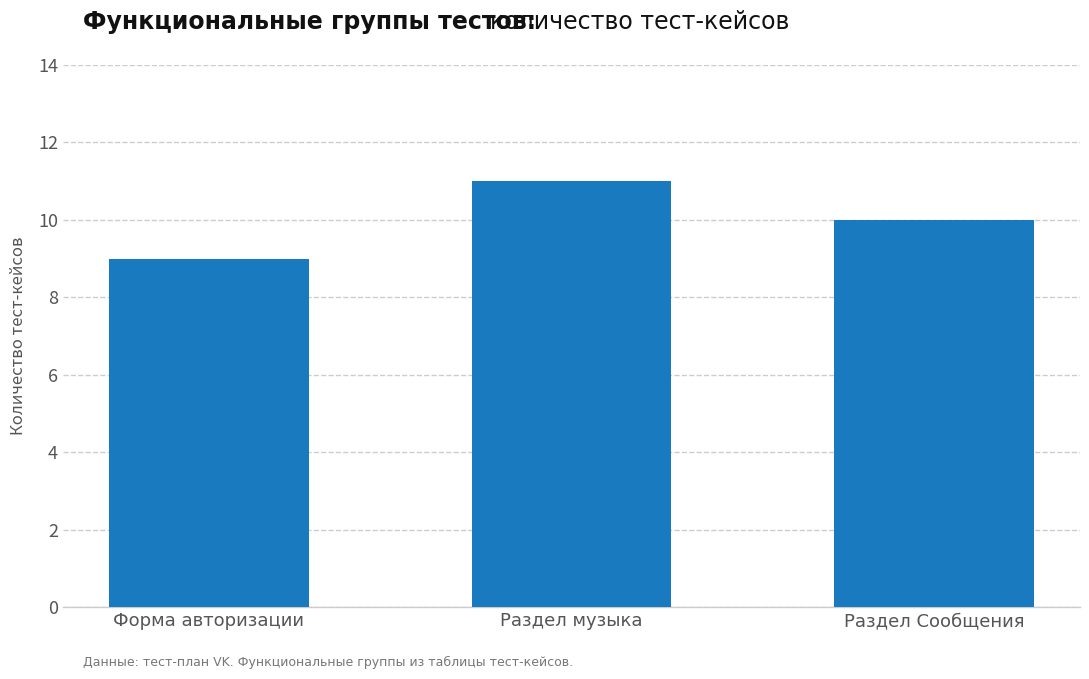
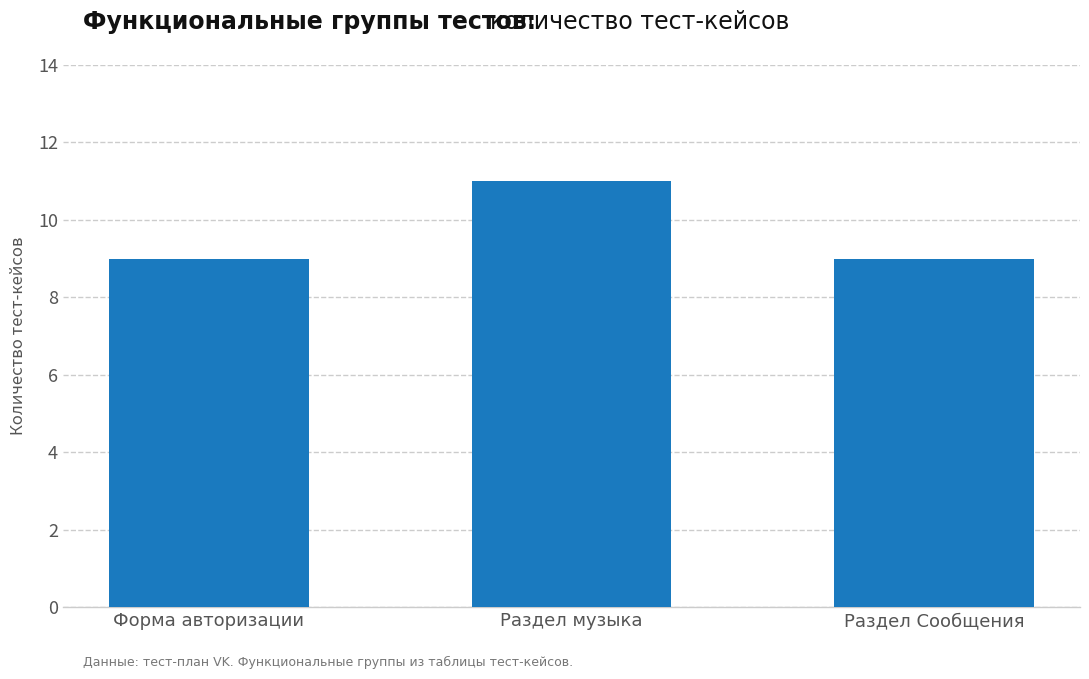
Раздел Сообщения: 10 -> 9
